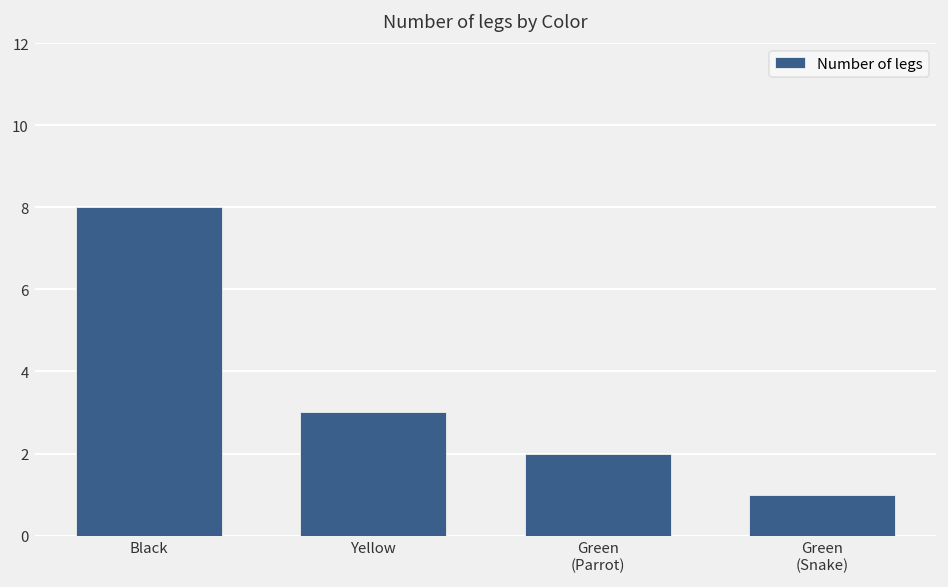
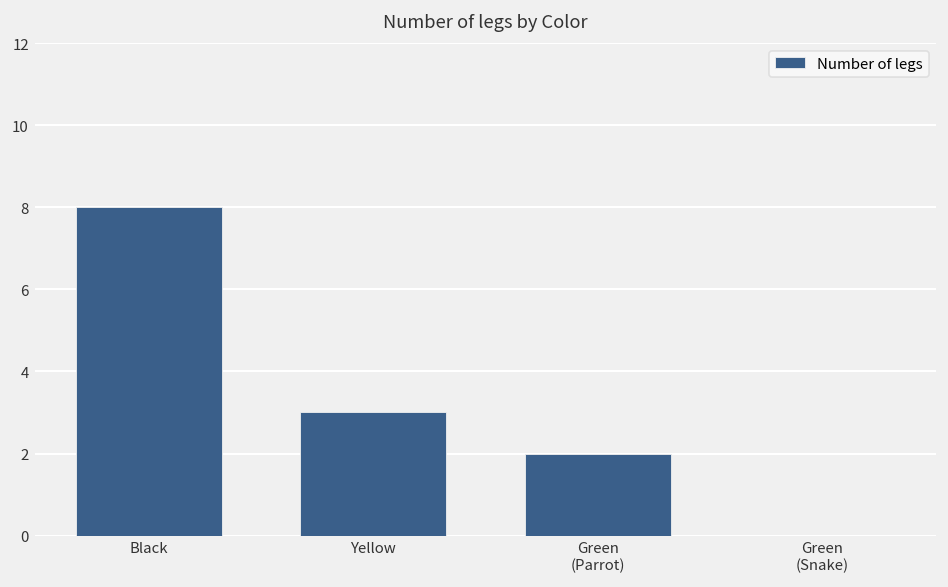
Green (Snake): 1 -> 0
